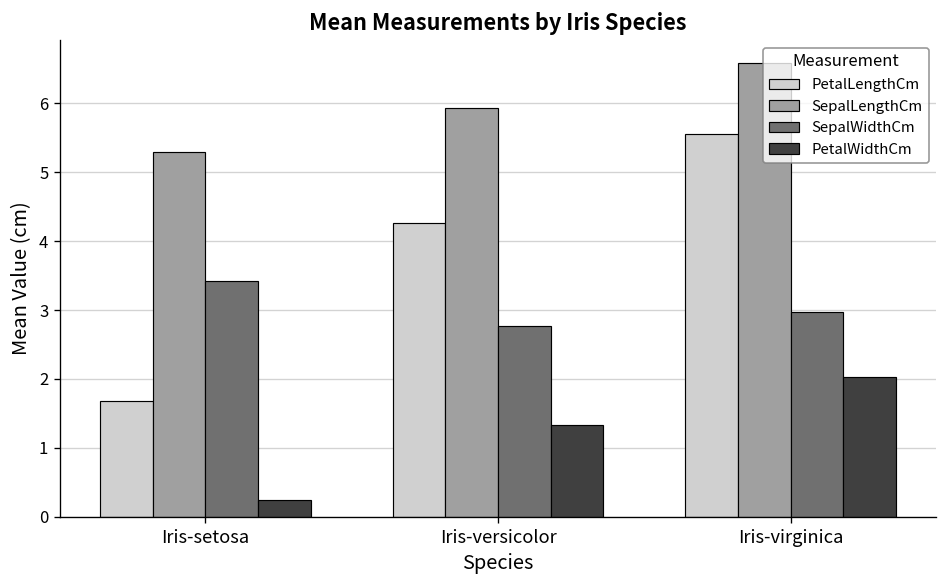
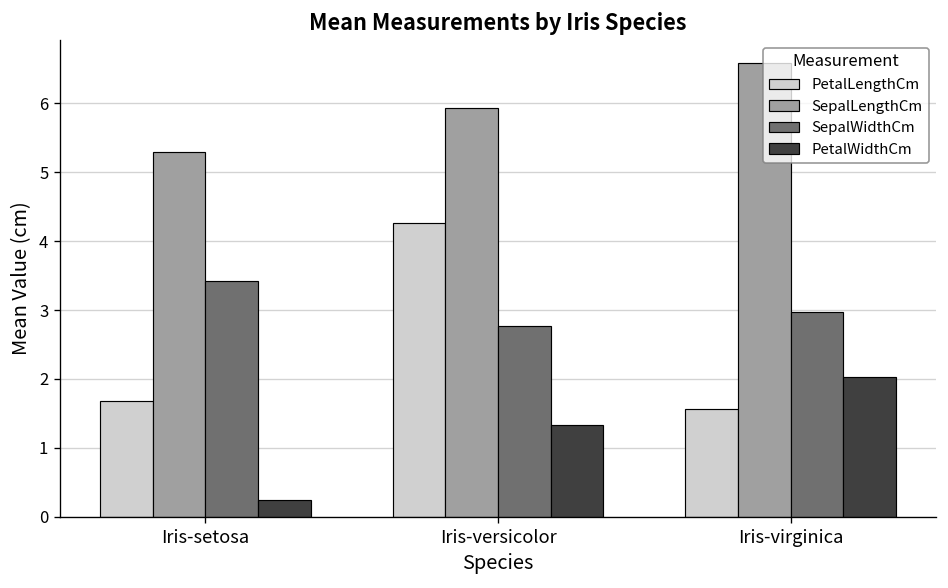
PetalLengthCm, Iris-virginica: 5.6 -> 1.6
